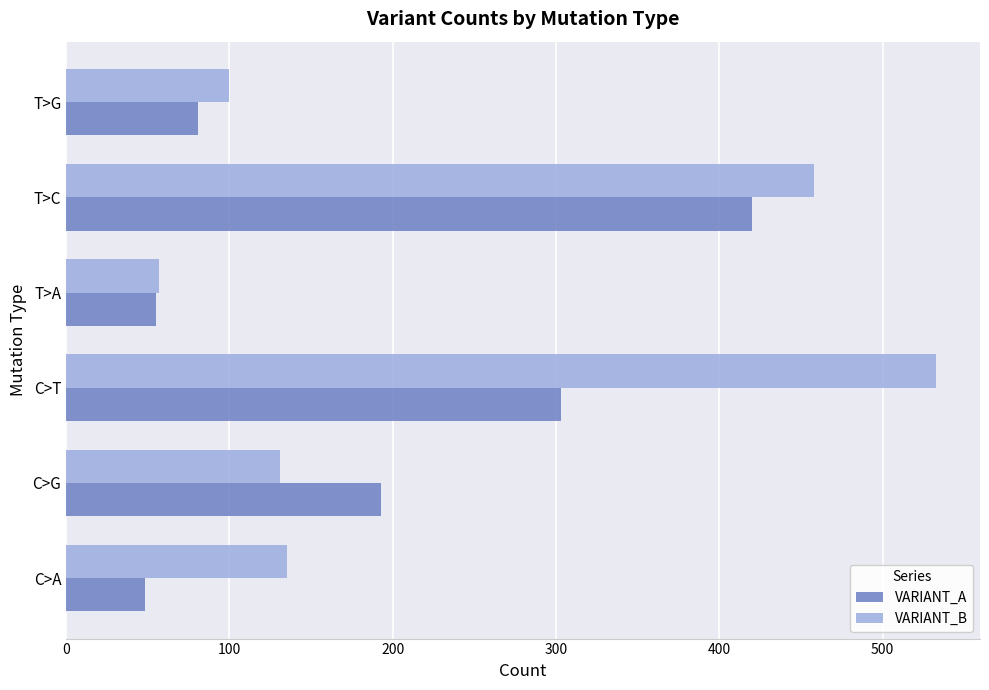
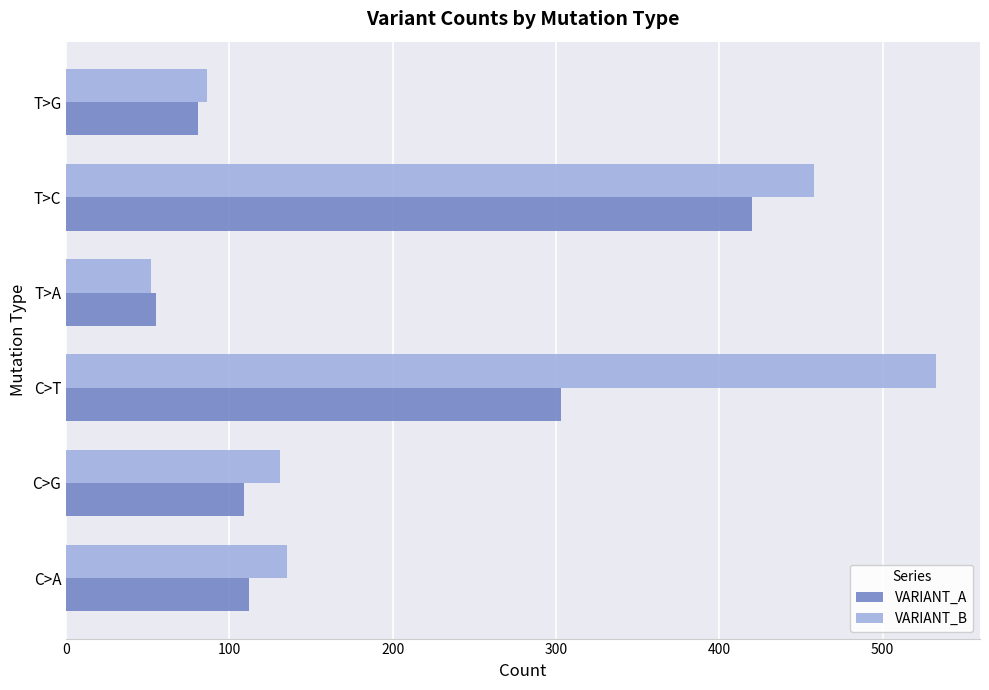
VARIANT_B, T>G: 100 -> 86
VARIANT_B, T>A: 57 -> 52
VARIANT_A, C>G: 193 -> 109
VARIANT_A, C>A: 48 -> 112
